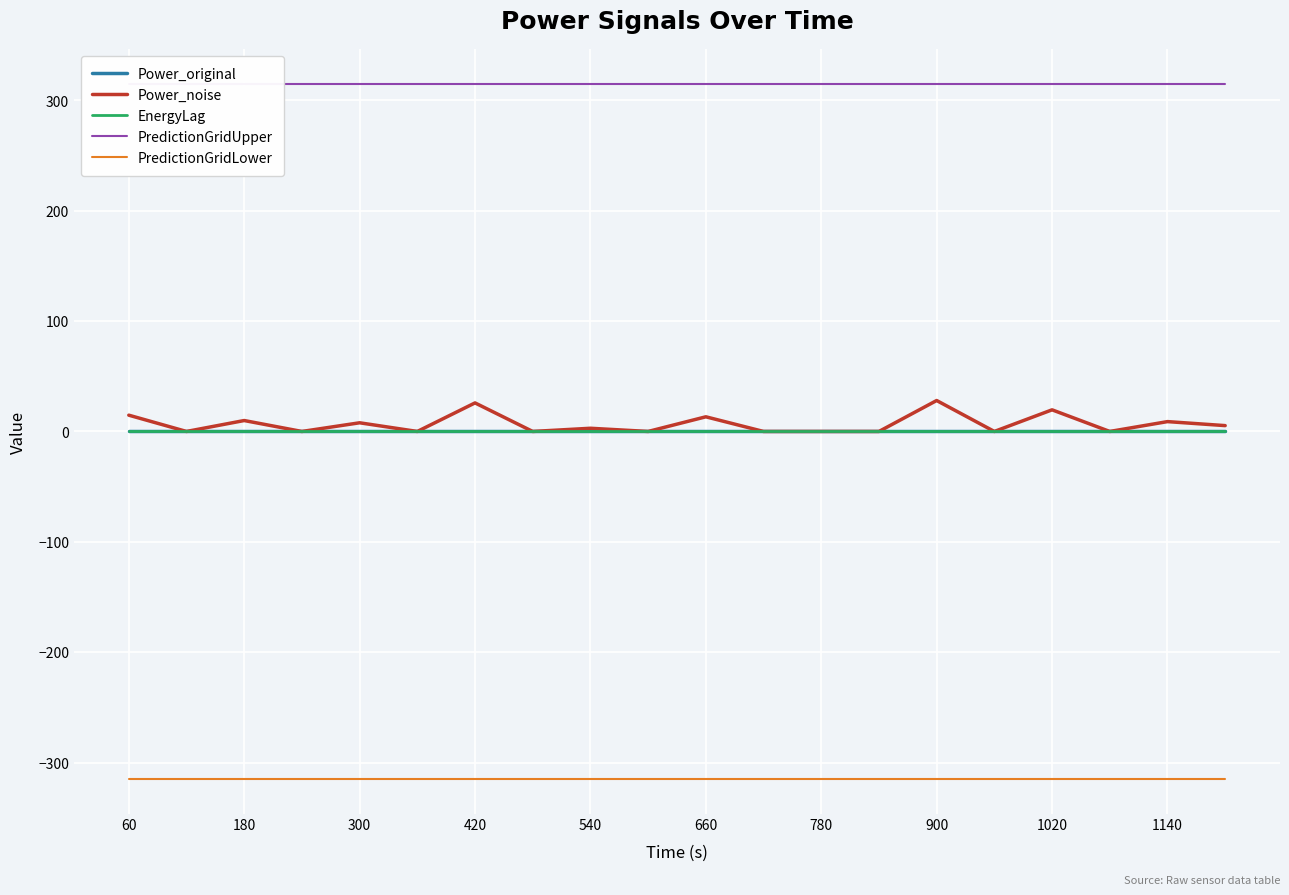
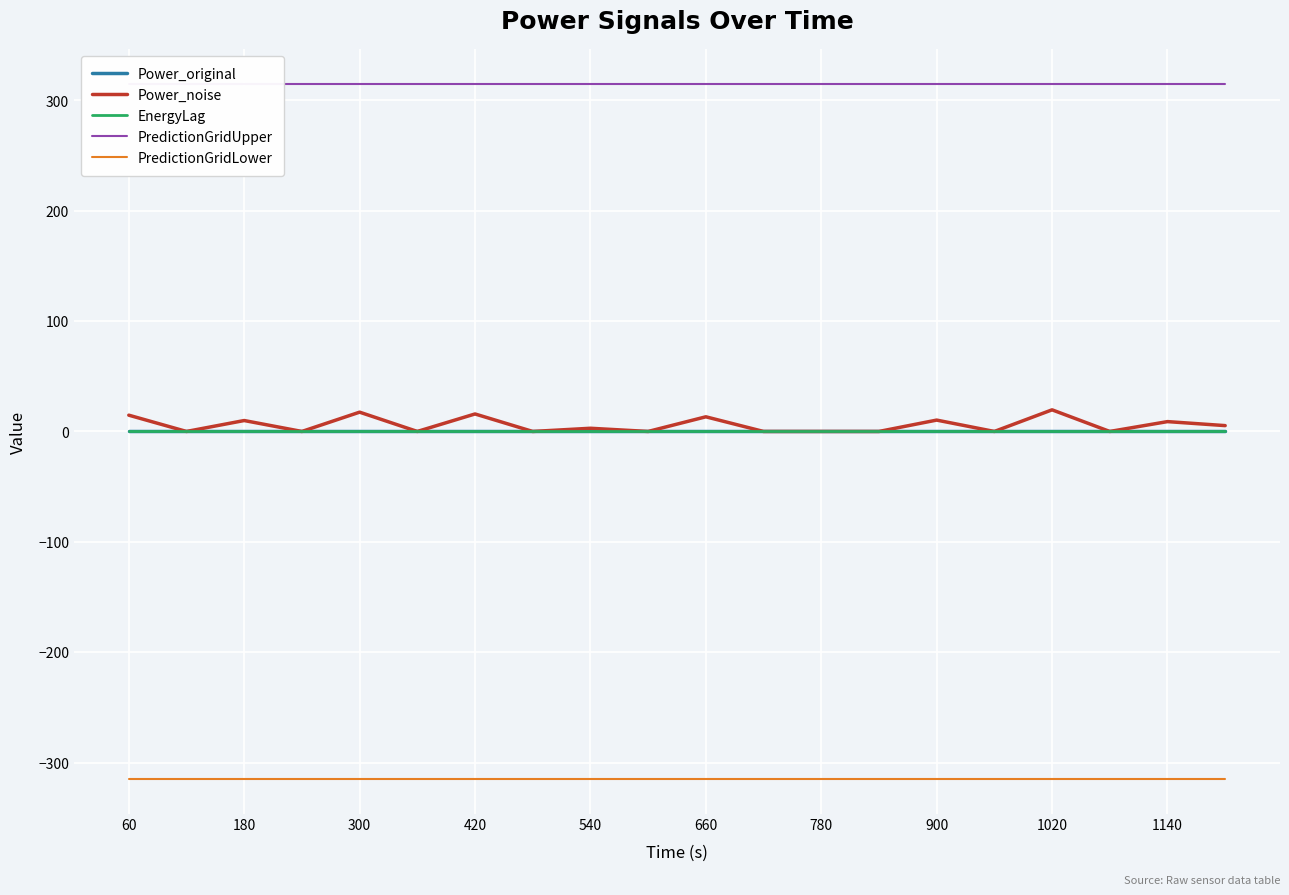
Power_noise, 300: 8 -> 17
Power_noise, 420: 26 -> 16
Power_noise, 900: 28 -> 10
